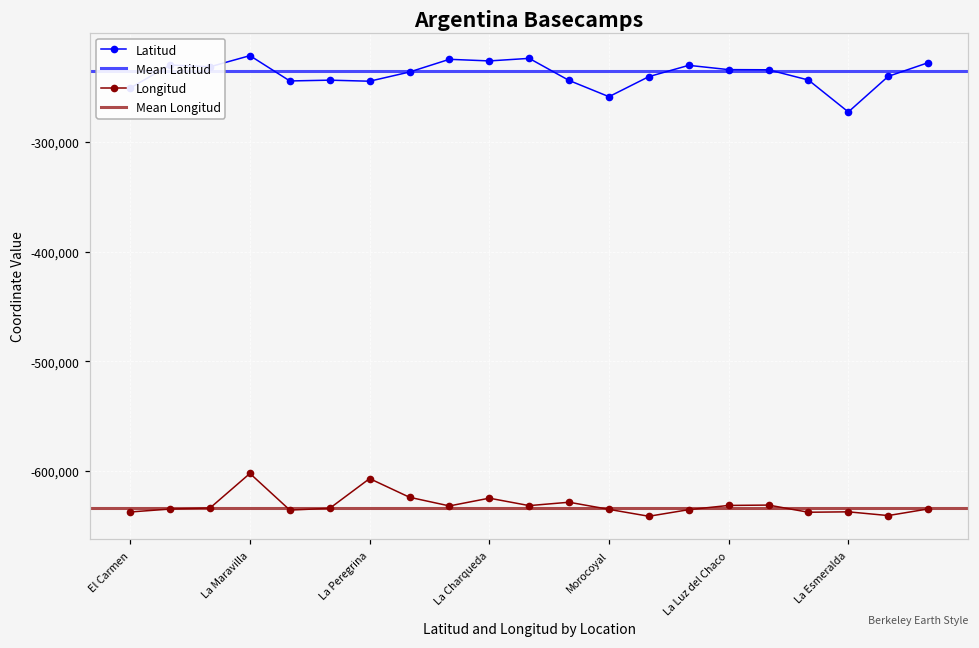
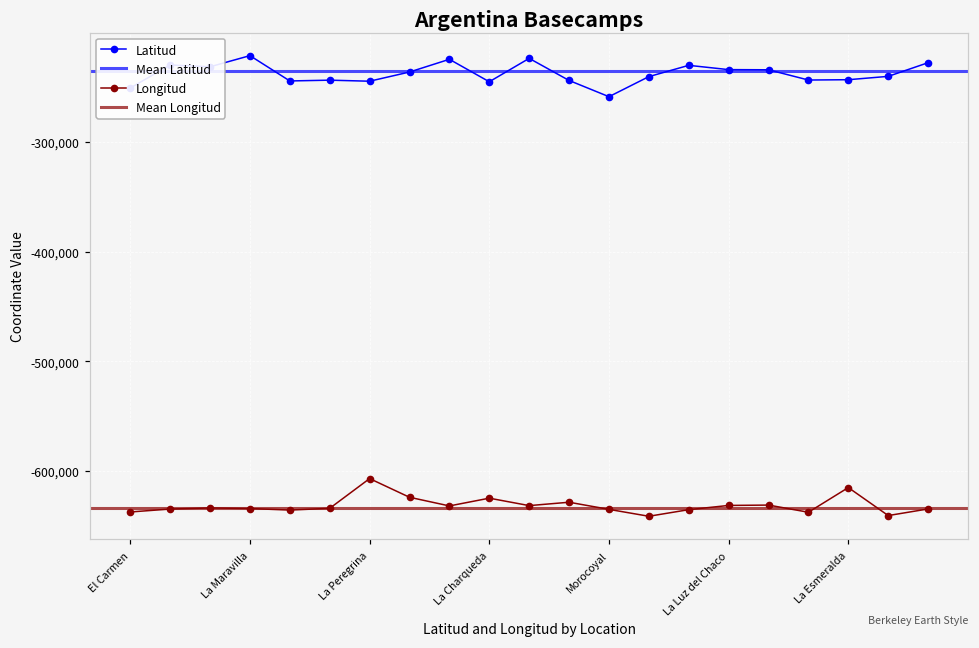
Longitud, La Maravilla: -600,000 -> -630,000
Latitud, La Charqueda: -230,000 -> -250,000
Latitud, La Esmeralda: -270,000 -> -240,000
Longitud, La Esmeralda: -640,000 -> -620,000
